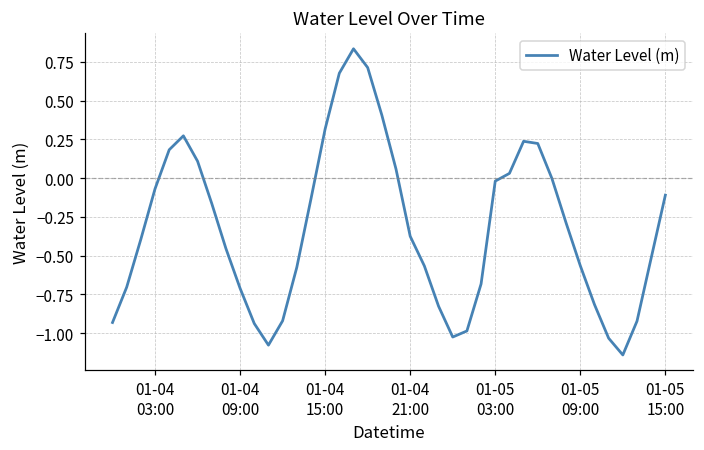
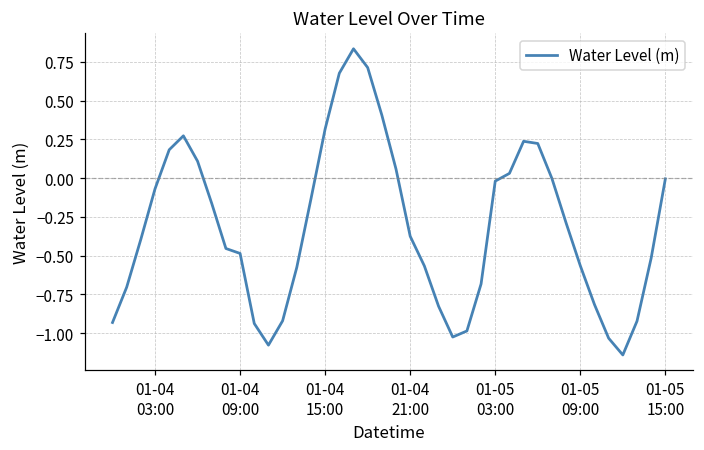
01-04 09:00: -0.71 -> -0.49
01-05 15:00: -0.11 -> -0.01
